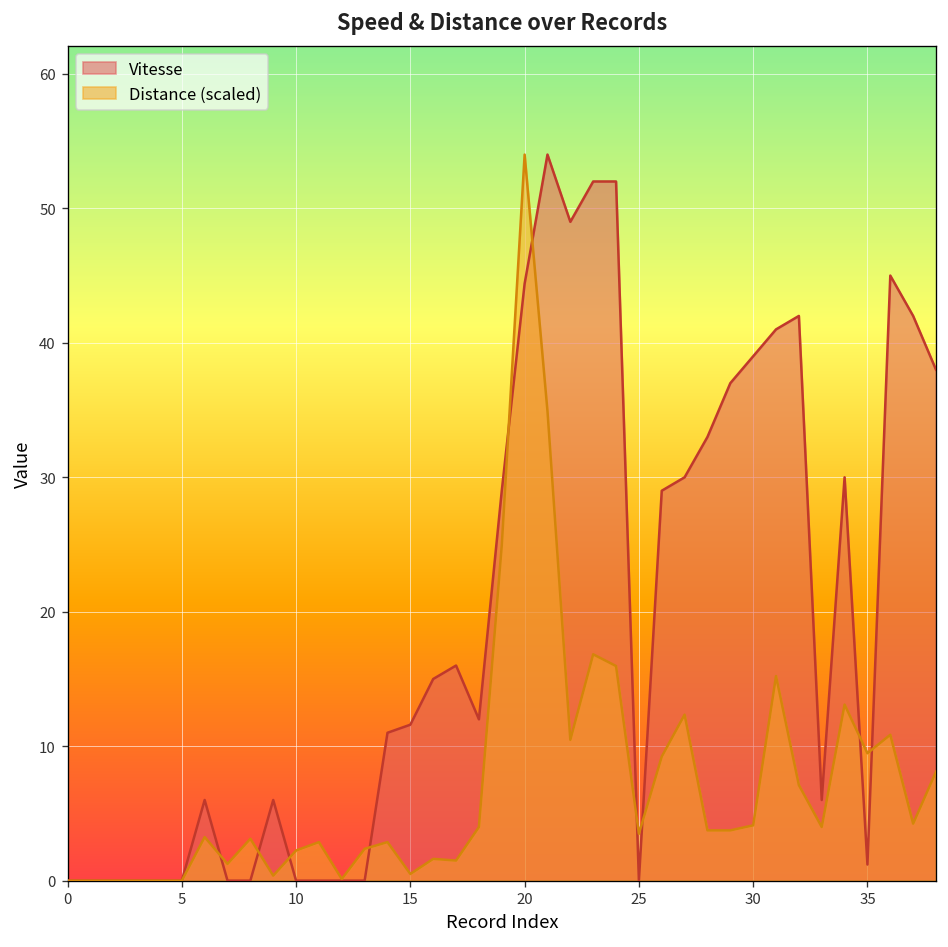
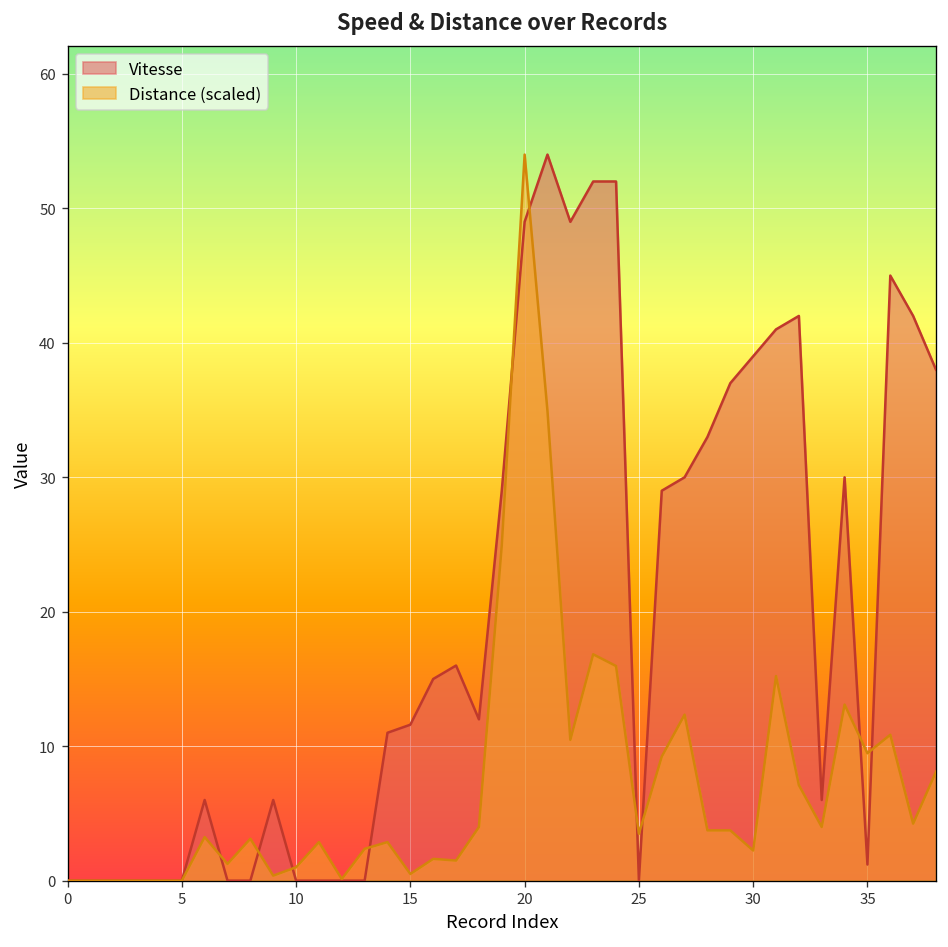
Distance (scaled), 10: 2.2 -> 1.0
Vitesse, 20: 44.4 -> 49.0
Distance (scaled), 30: 4.1 -> 2.2
